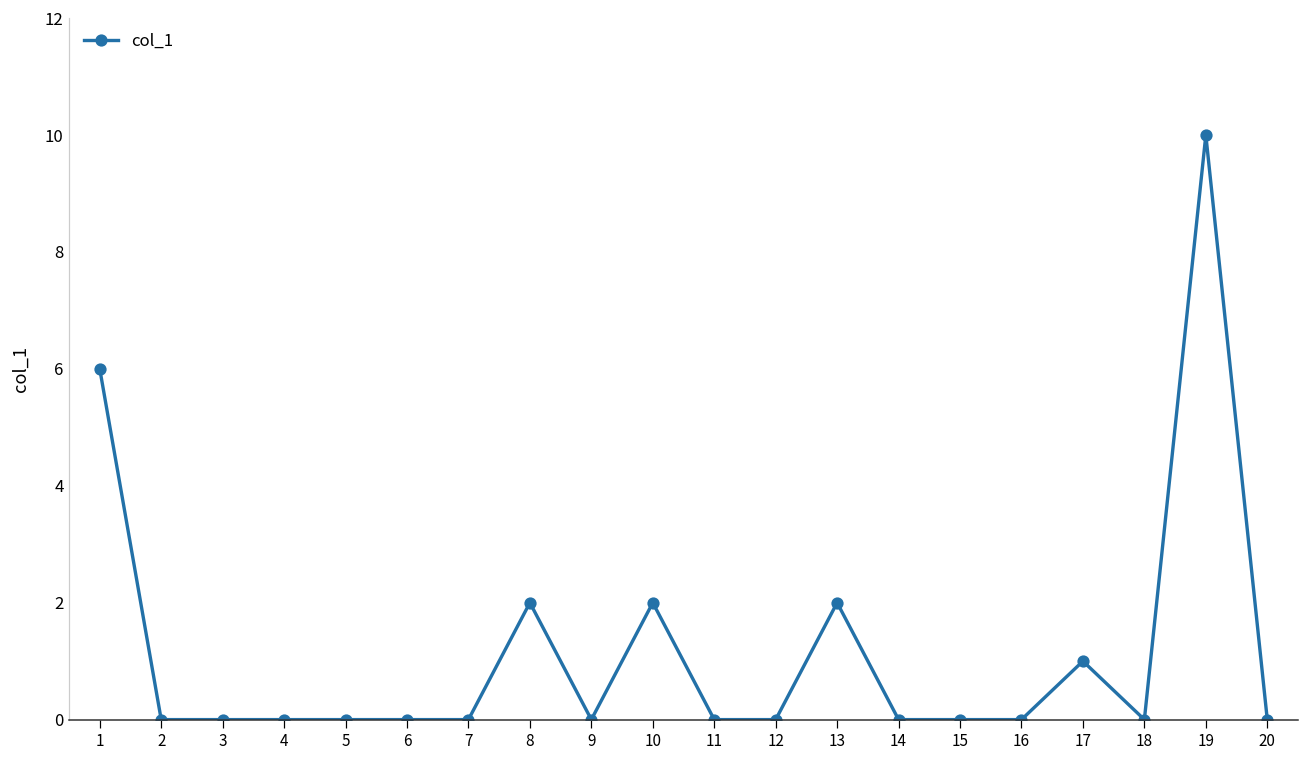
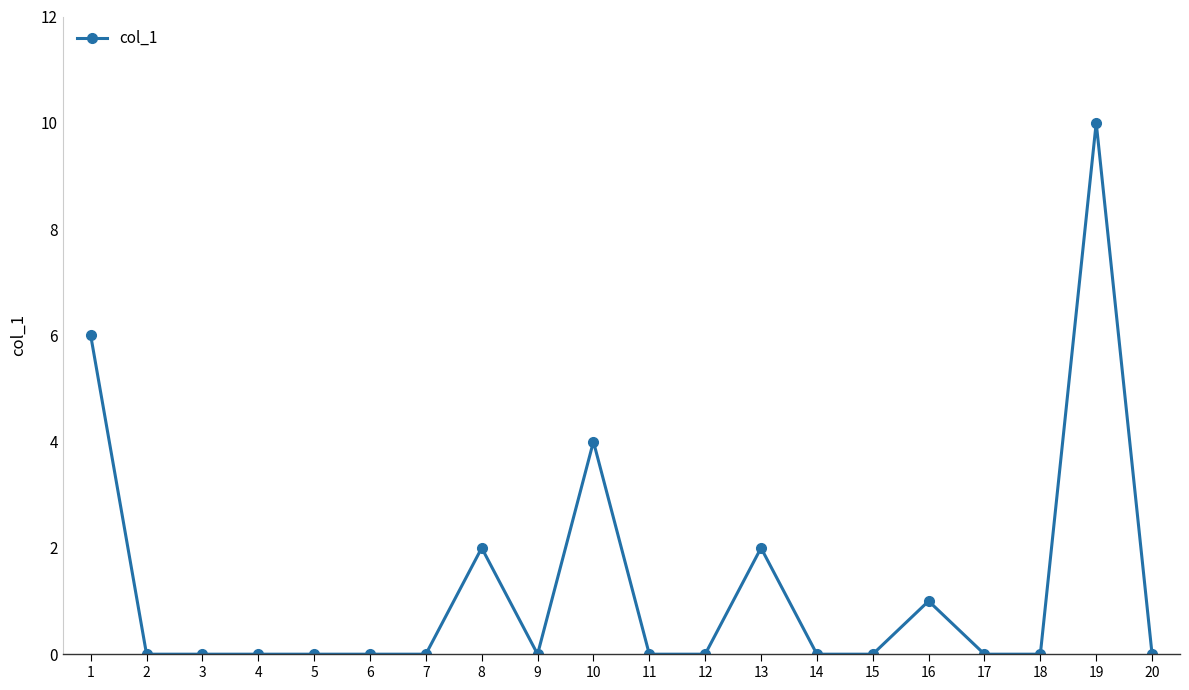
10: 2 -> 4
16: 0 -> 1
17: 1 -> 0
